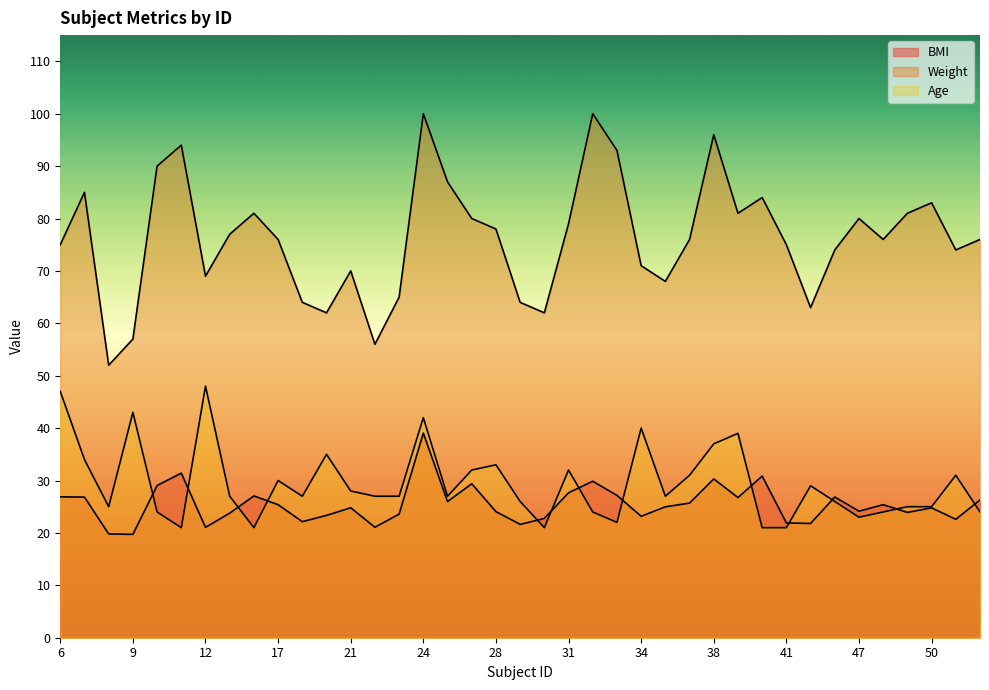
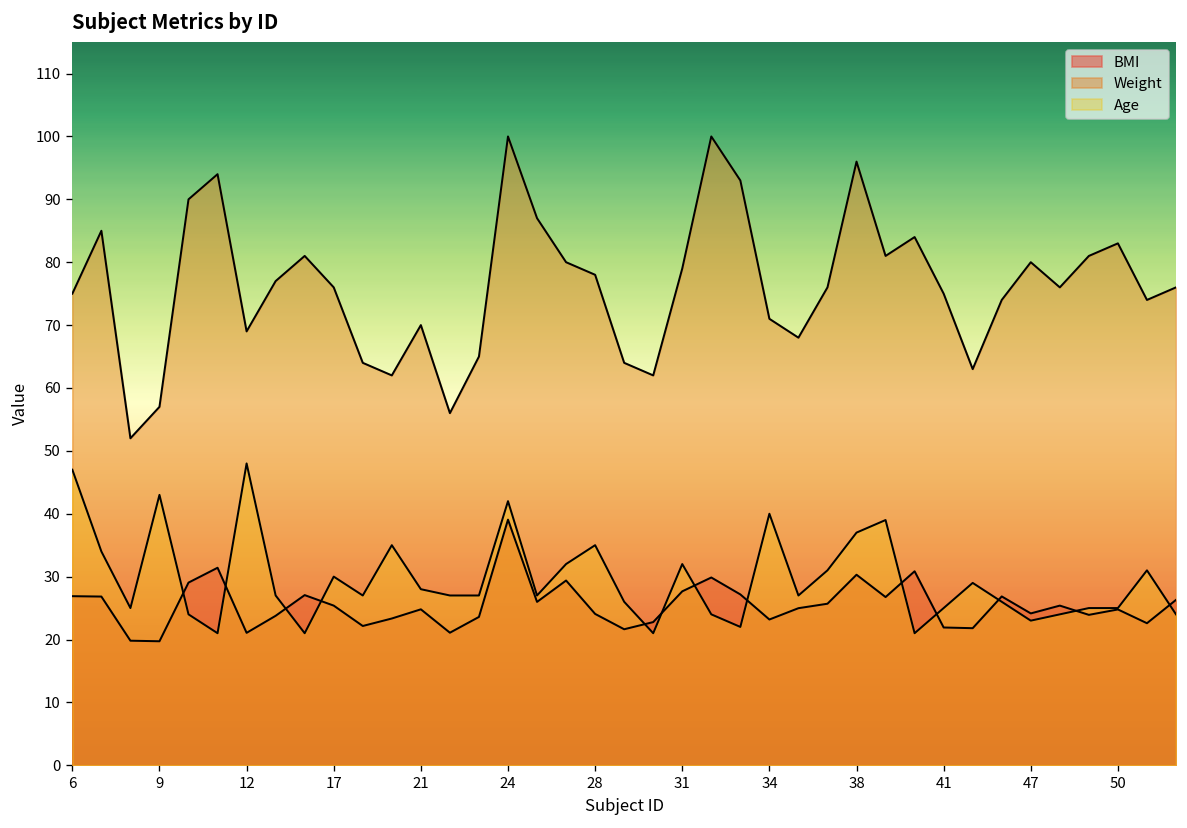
Age, 28: 33 -> 35
Age, 41: 21 -> 25
